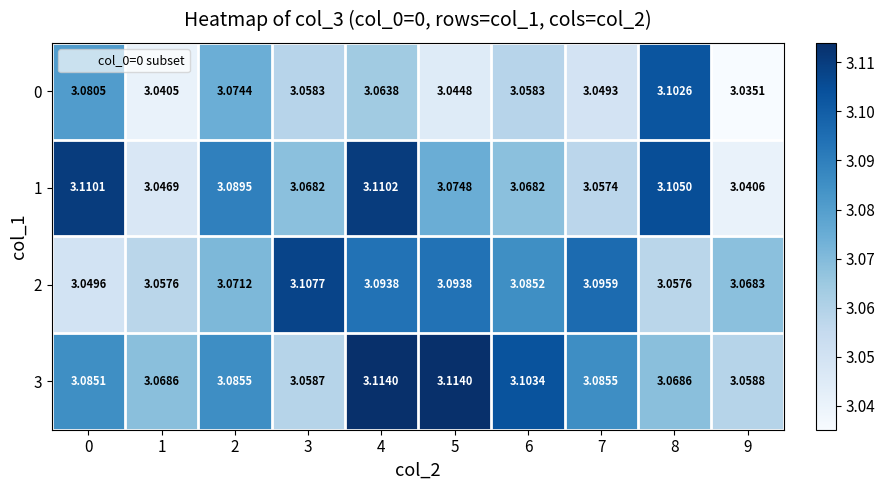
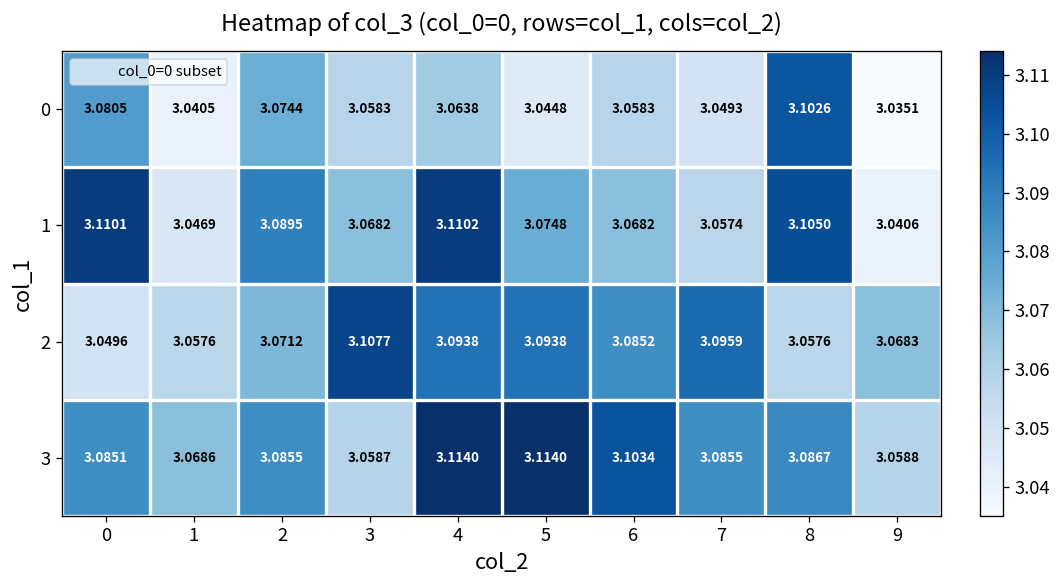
3, 8: 3.0686 -> 3.0867
